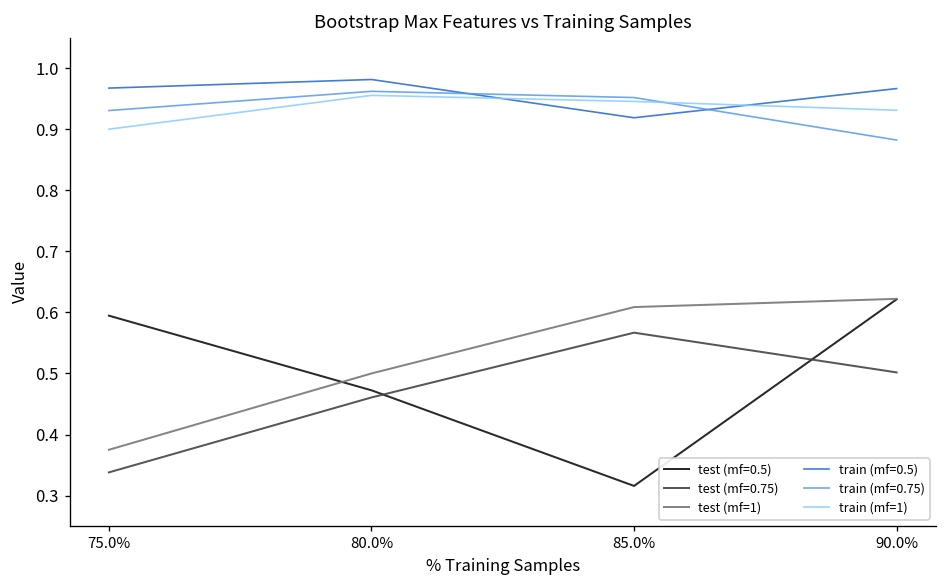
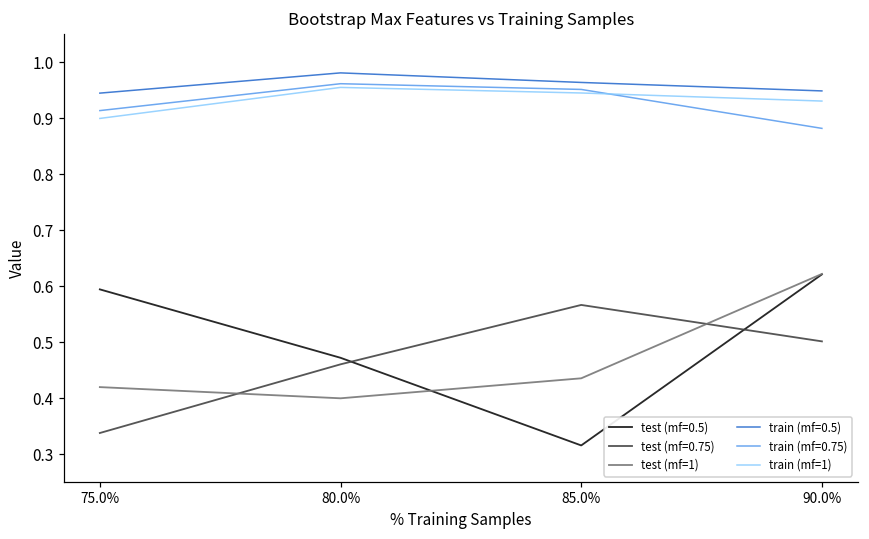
test (mf=1), 75.0%: 0.38 -> 0.42
train (mf=0.5), 75.0%: 0.97 -> 0.95
train (mf=0.75), 75.0%: 0.93 -> 0.91
test (mf=1), 80.0%: 0.5 -> 0.4
test (mf=1), 85.0%: 0.61 -> 0.44
train (mf=0.5), 85.0%: 0.92 -> 0.96
train (mf=0.5), 90.0%: 0.97 -> 0.95
